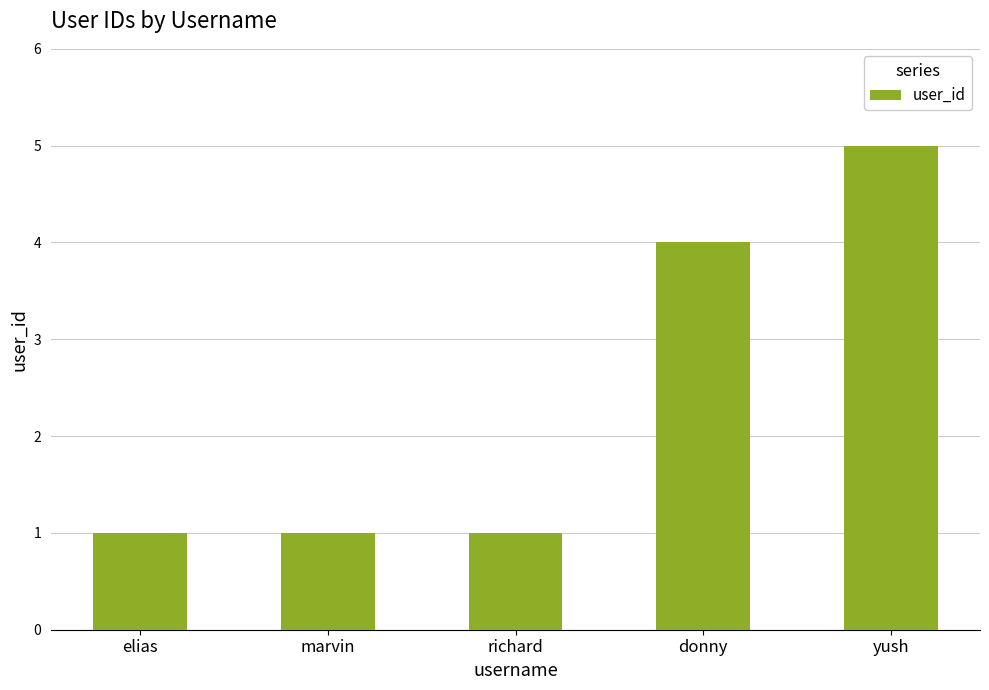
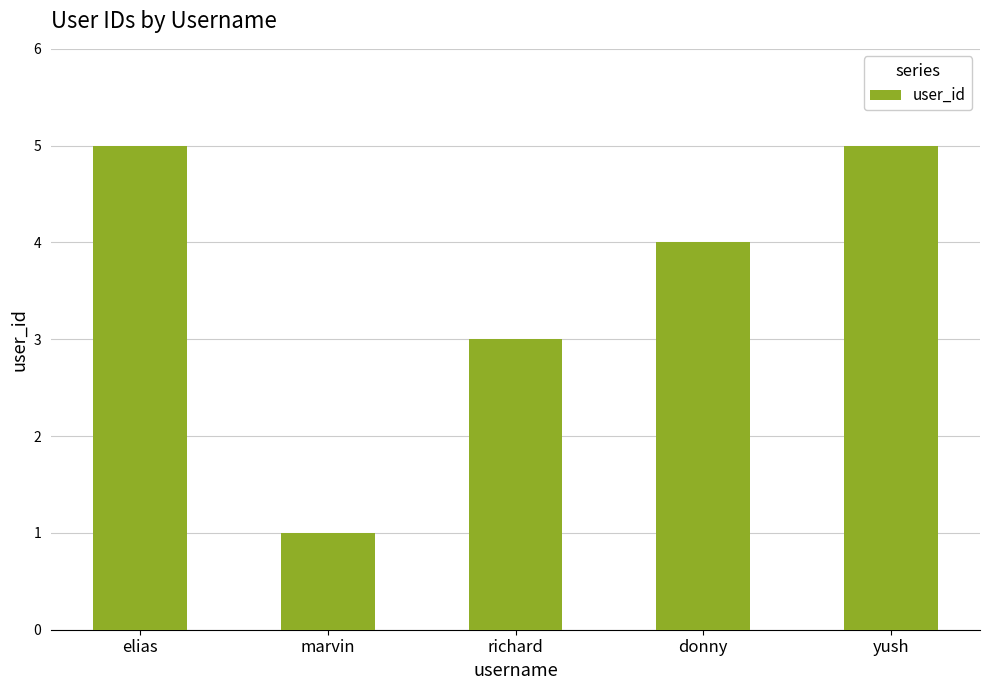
elias: 1 -> 5
richard: 1 -> 3
